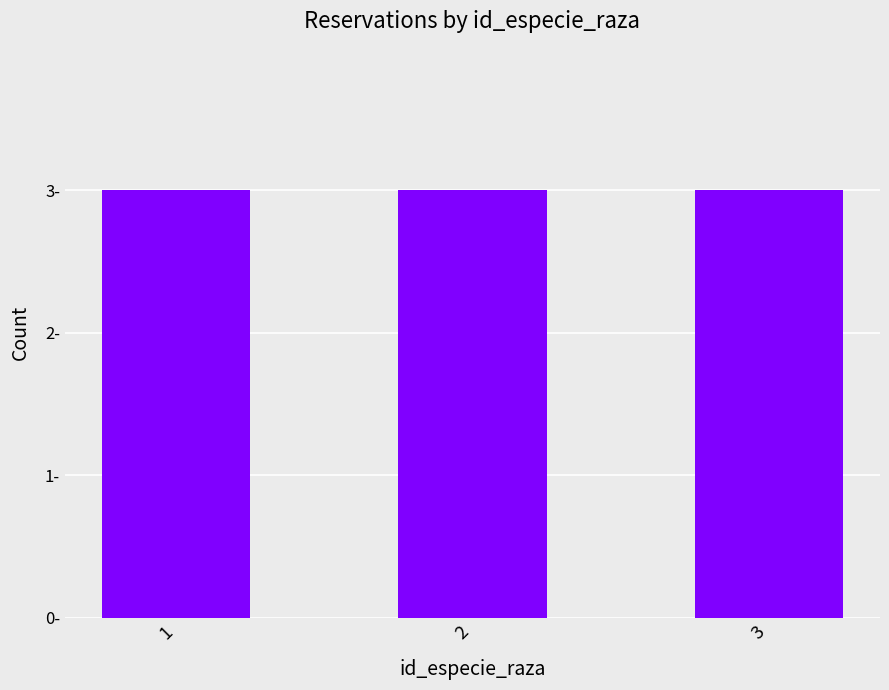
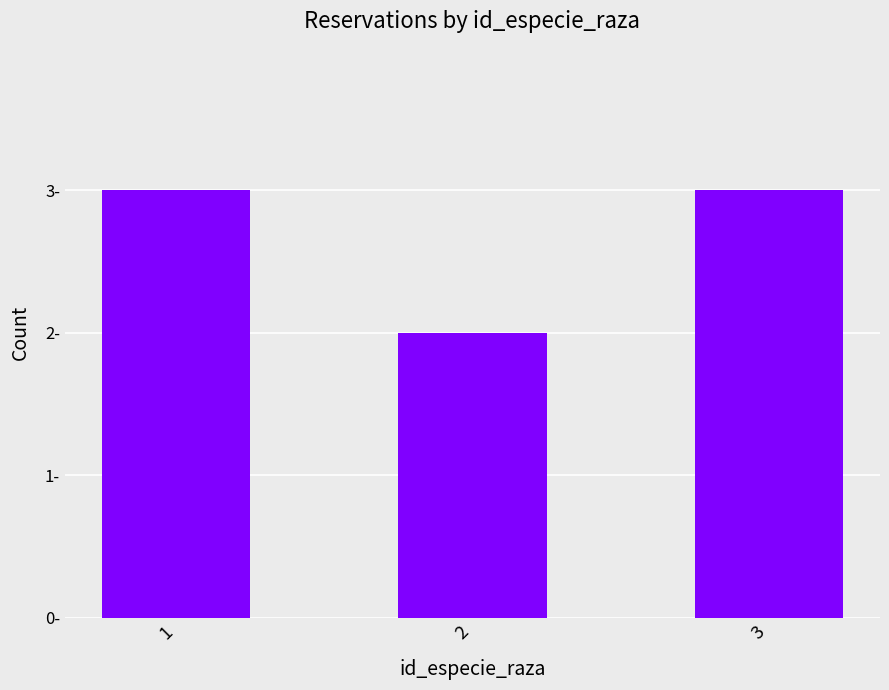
2: 3- -> 2-
